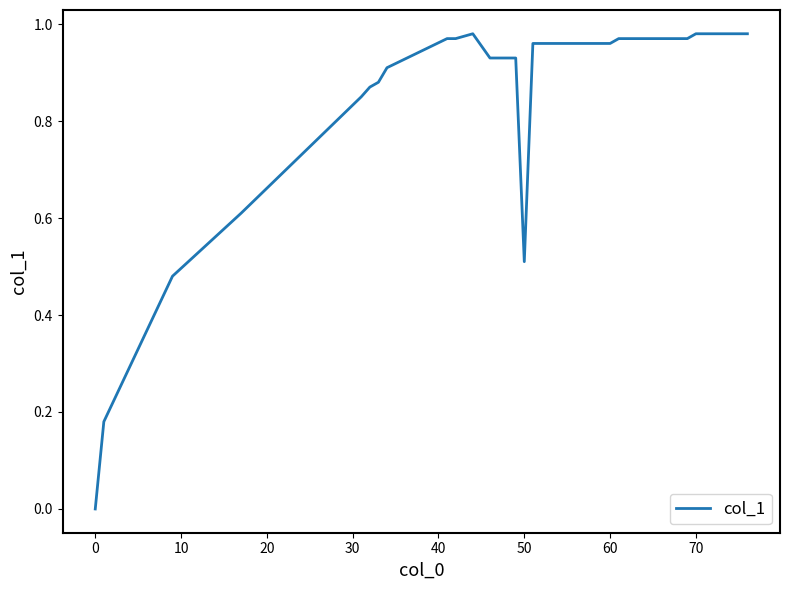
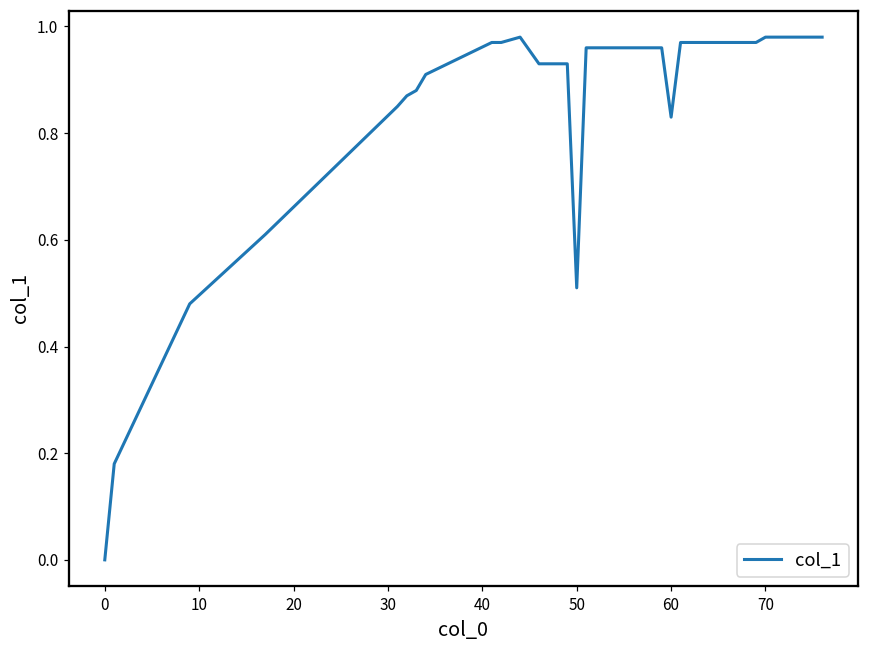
60: 0.96 -> 0.83
